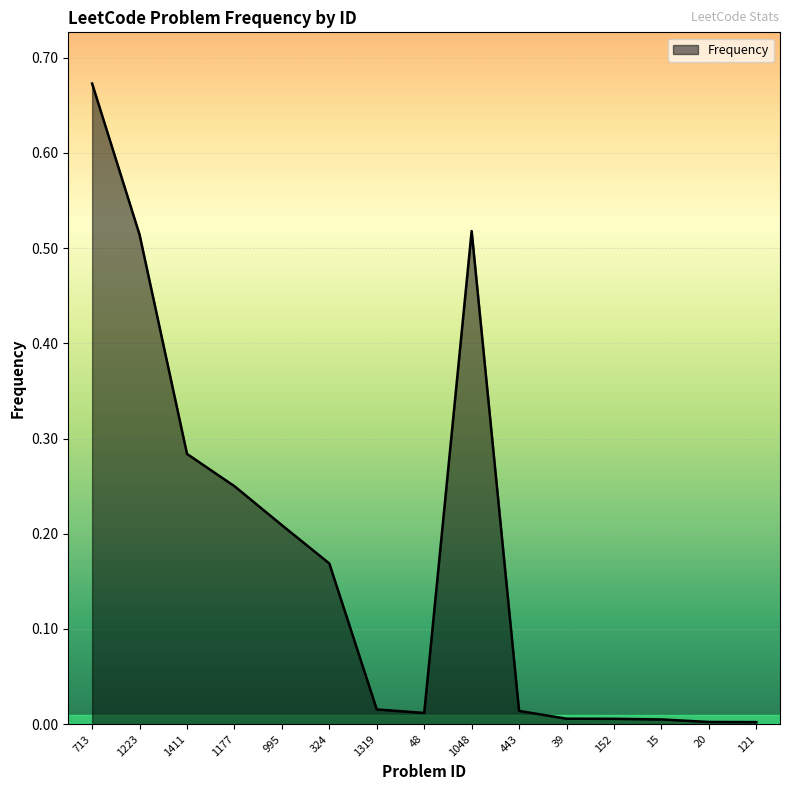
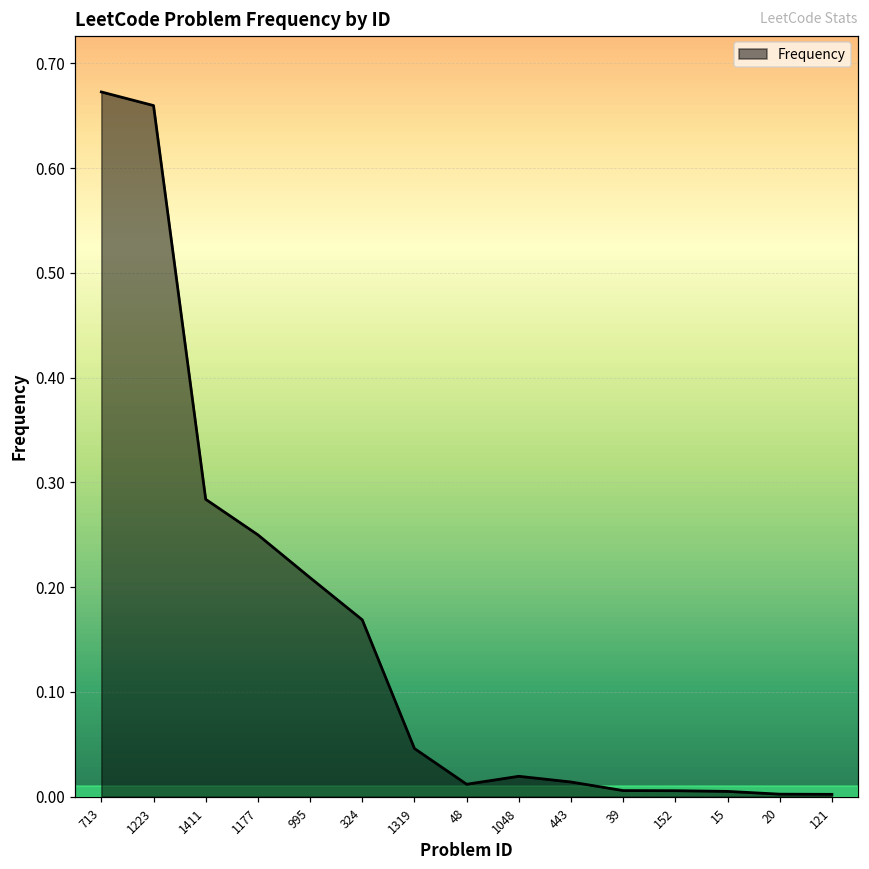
1223: 0.51 -> 0.66
1319: 0.02 -> 0.05
1048: 0.52 -> 0.02
